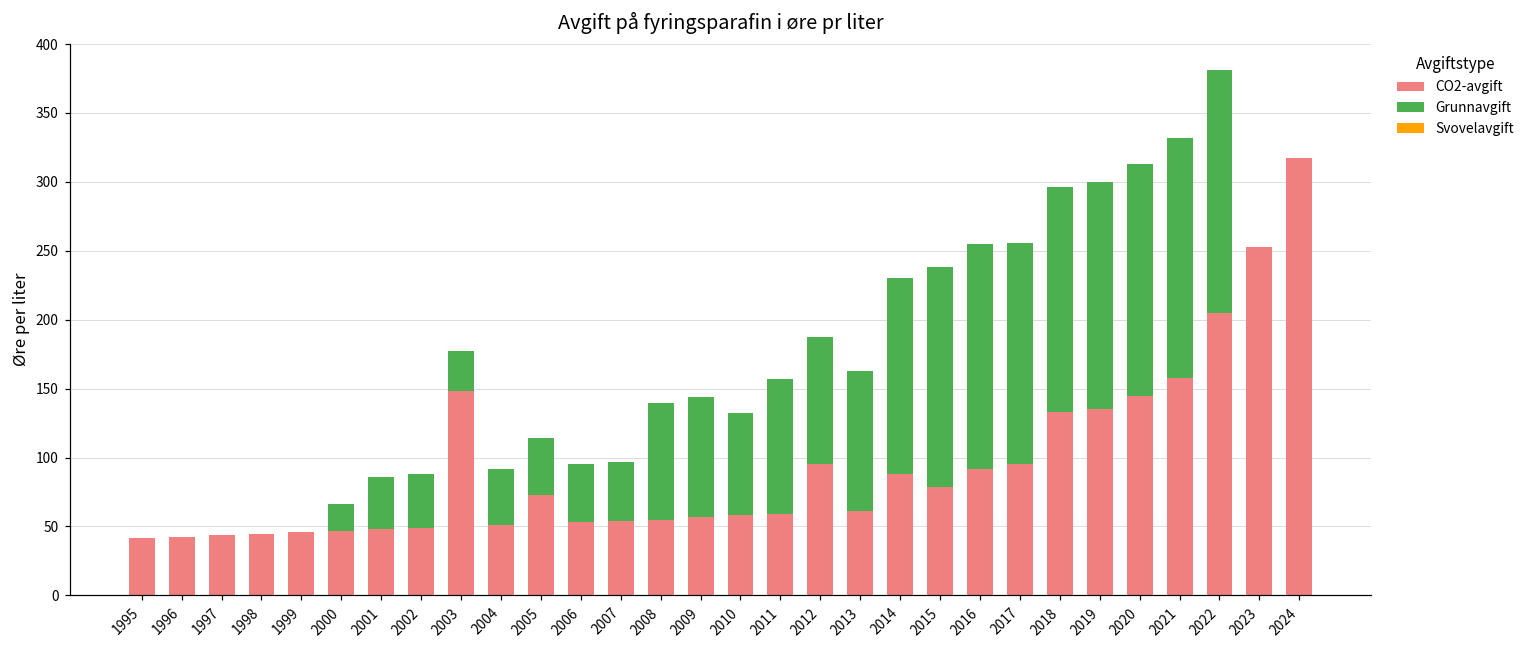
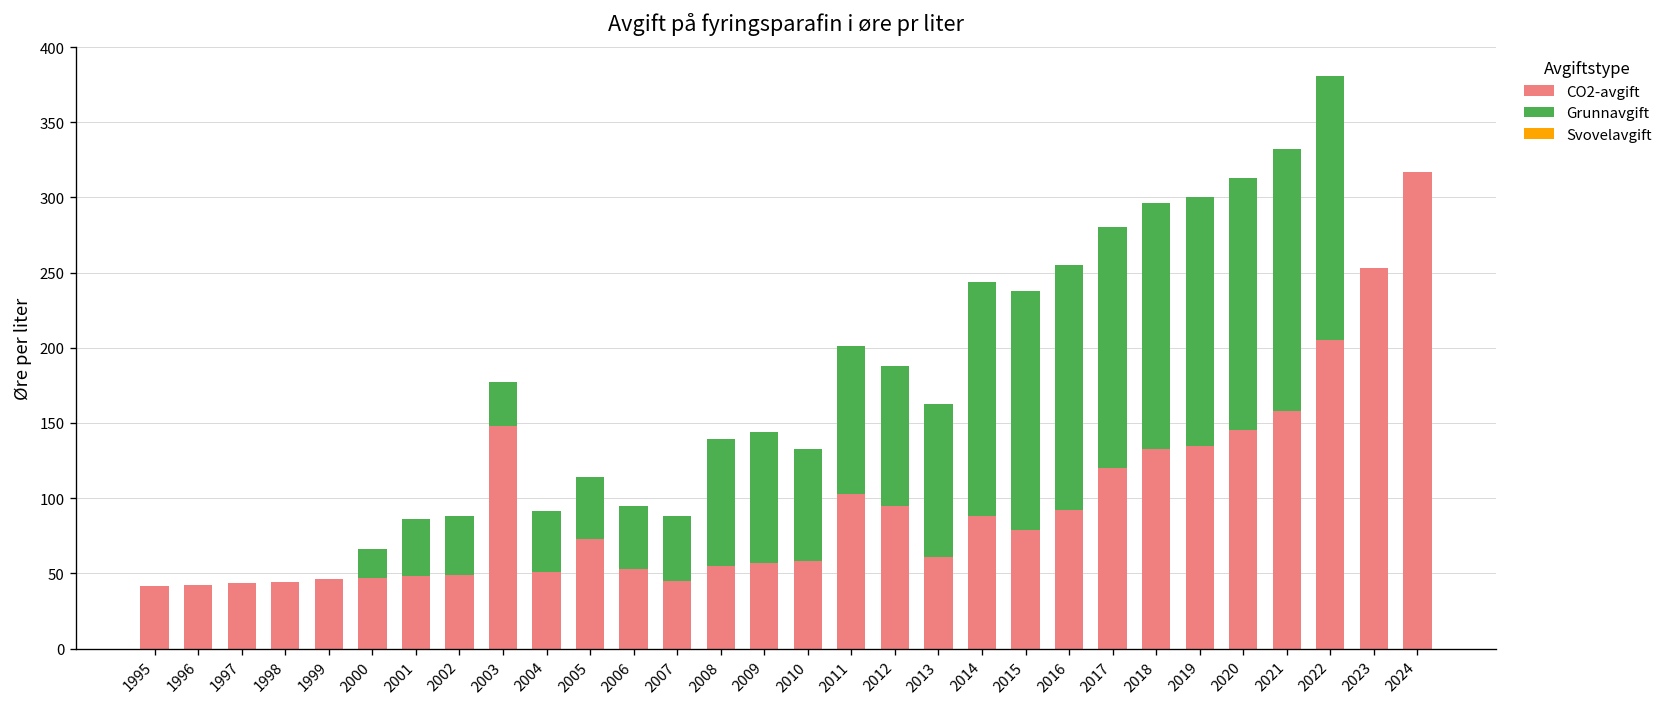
CO2-avgift, 2007: 54 -> 45
CO2-avgift, 2011: 59 -> 103
Grunnavgift, 2014: 143 -> 156
CO2-avgift, 2017: 95 -> 120
